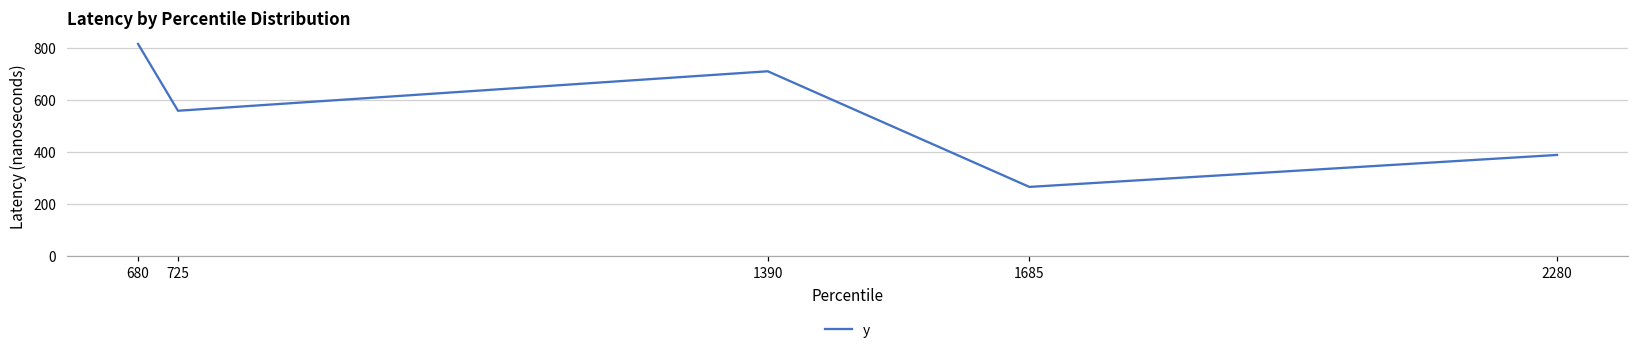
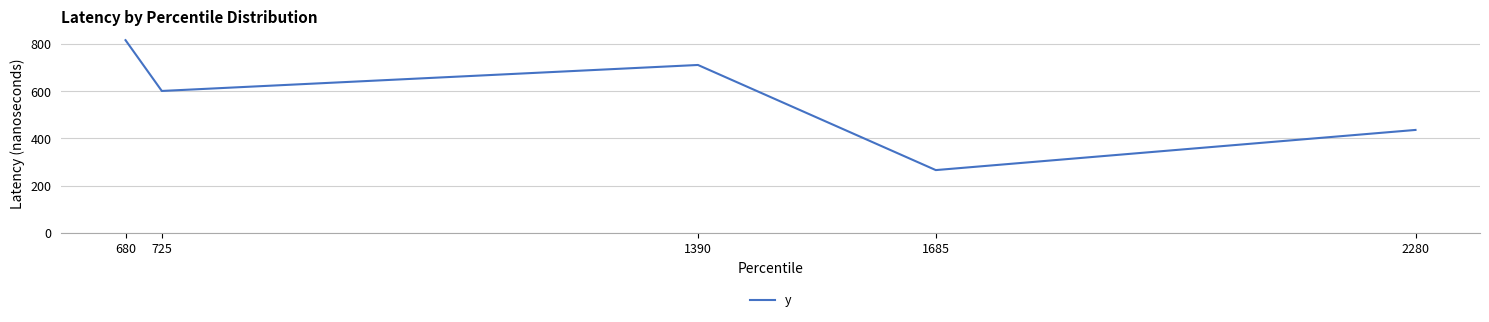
725: 560 -> 600
2280: 390 -> 440
